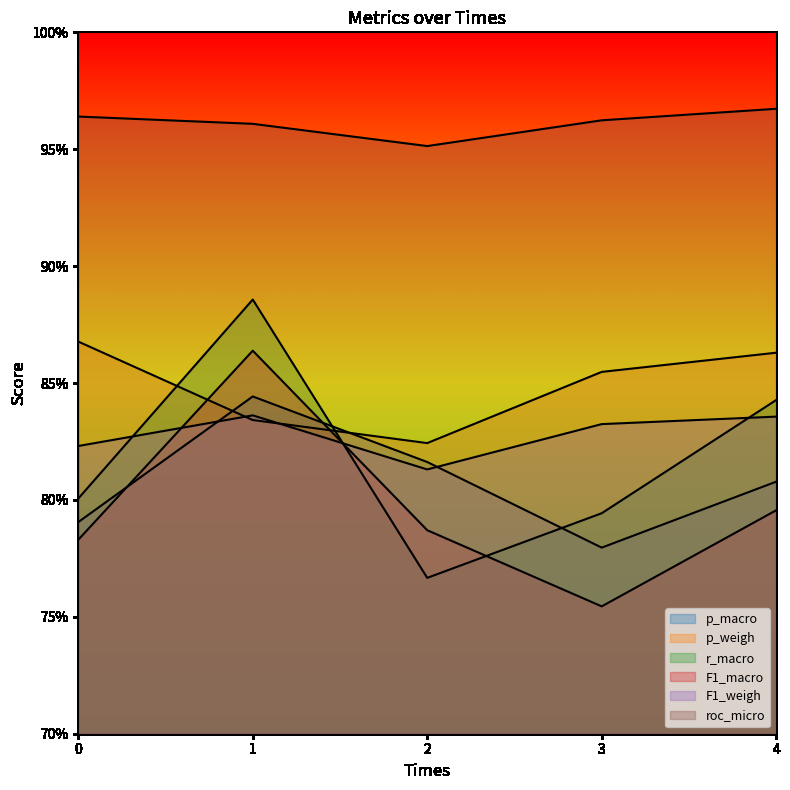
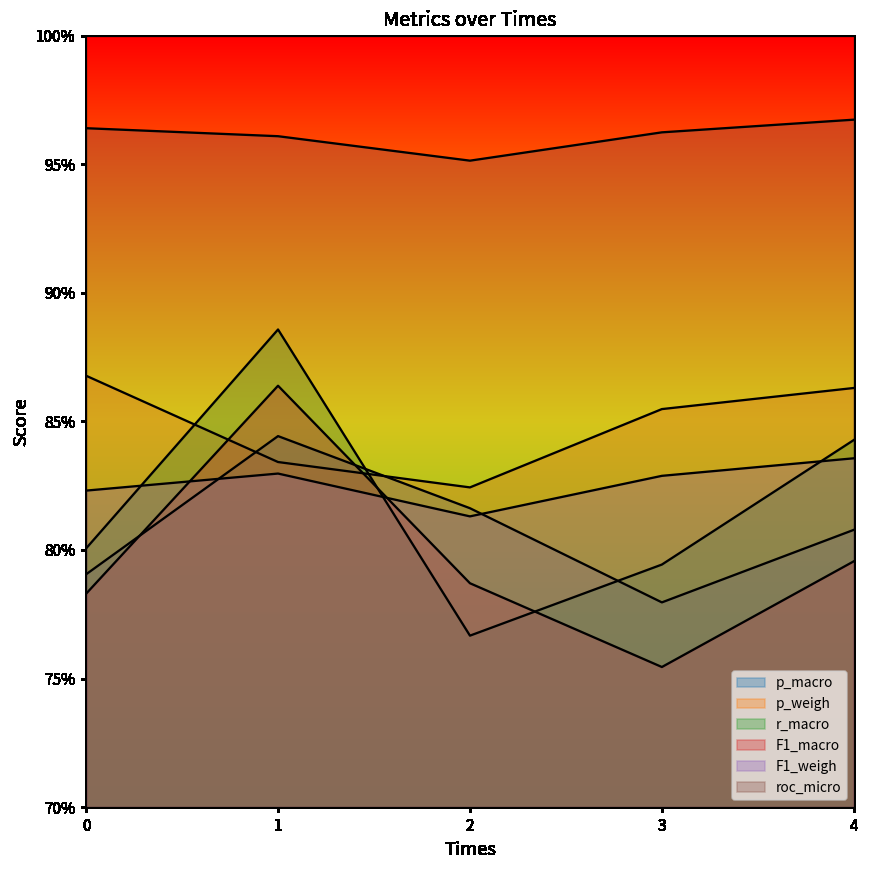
F1_weigh, 1: 83.6% -> 83.0%
F1_weigh, 3: 83.2% -> 82.9%
